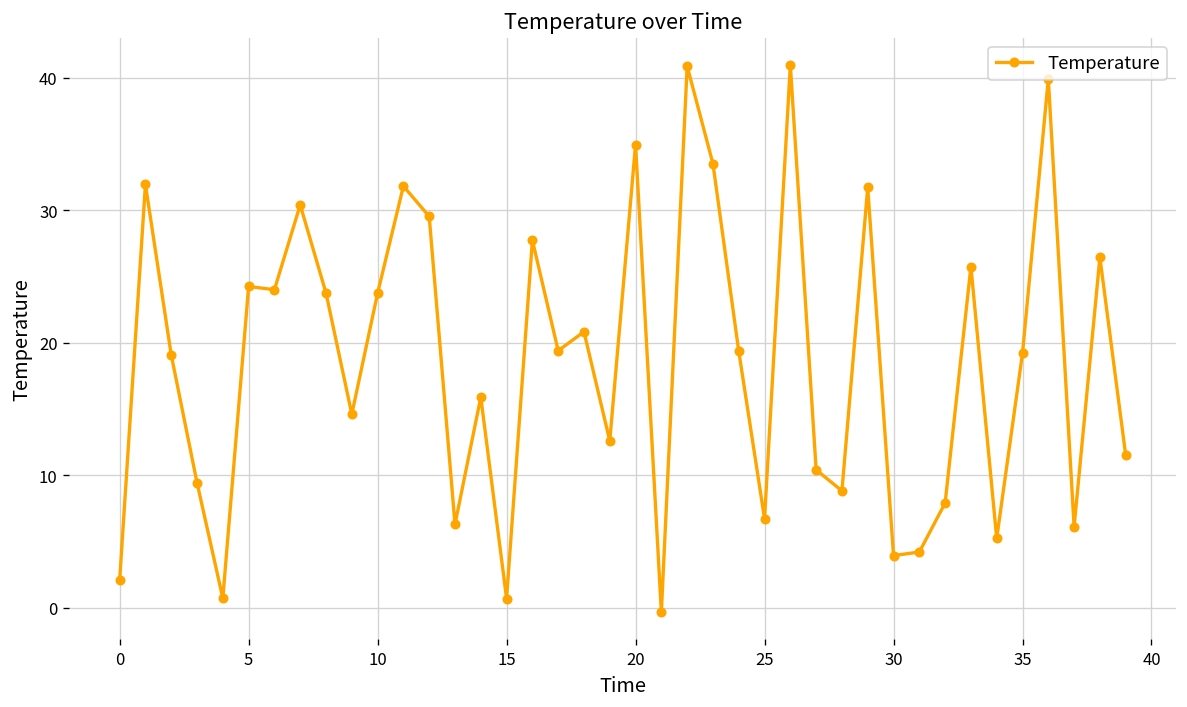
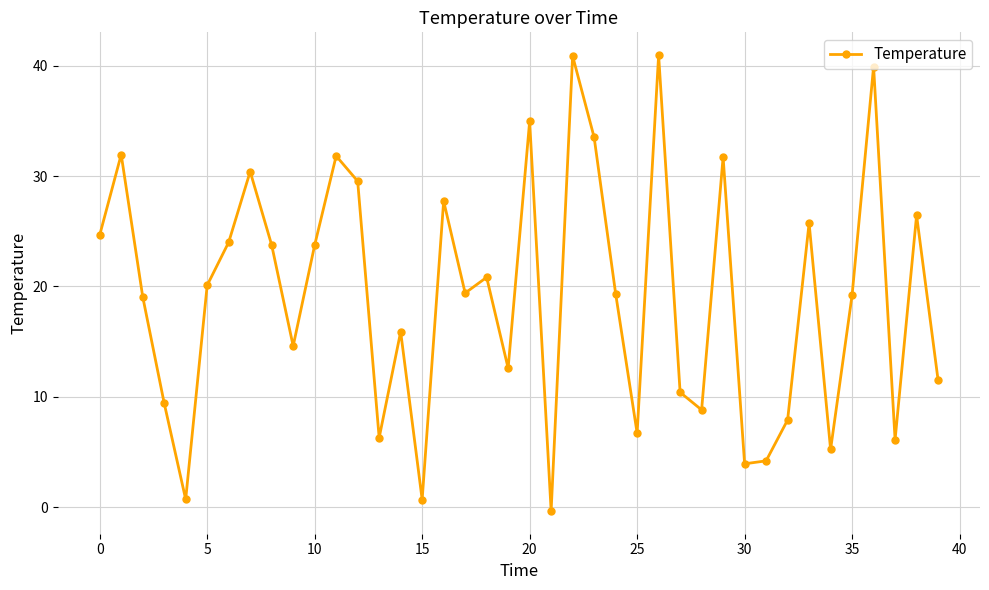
0: 2.1 -> 24.7
5: 24.2 -> 20.1
